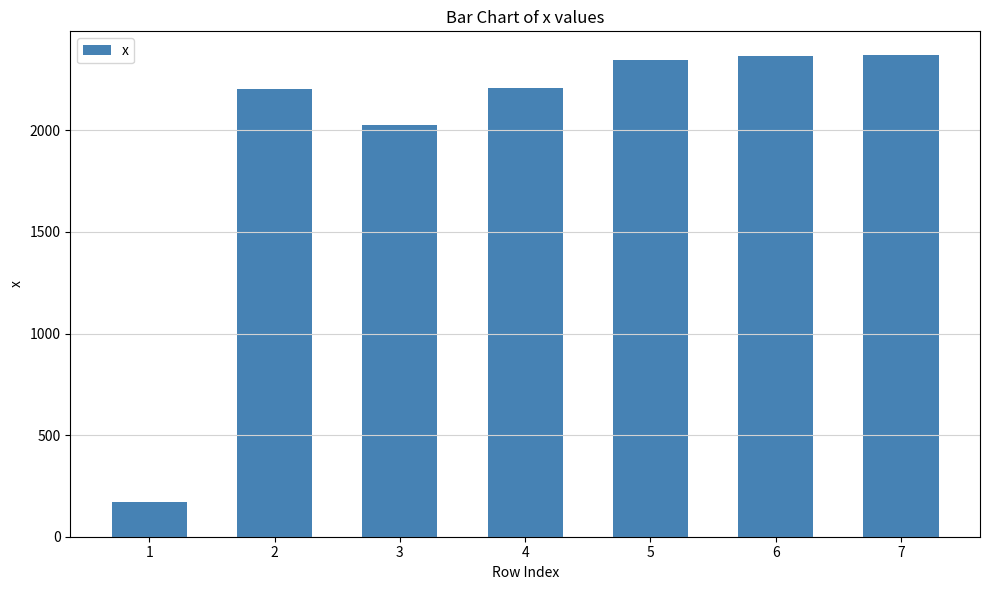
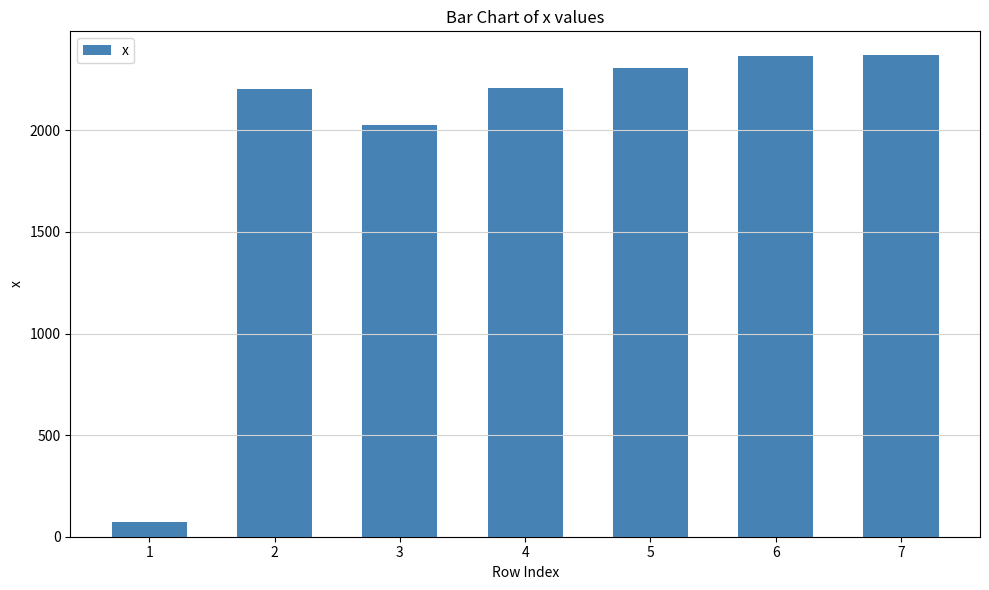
1: 170 -> 70
5: 2350 -> 2310
